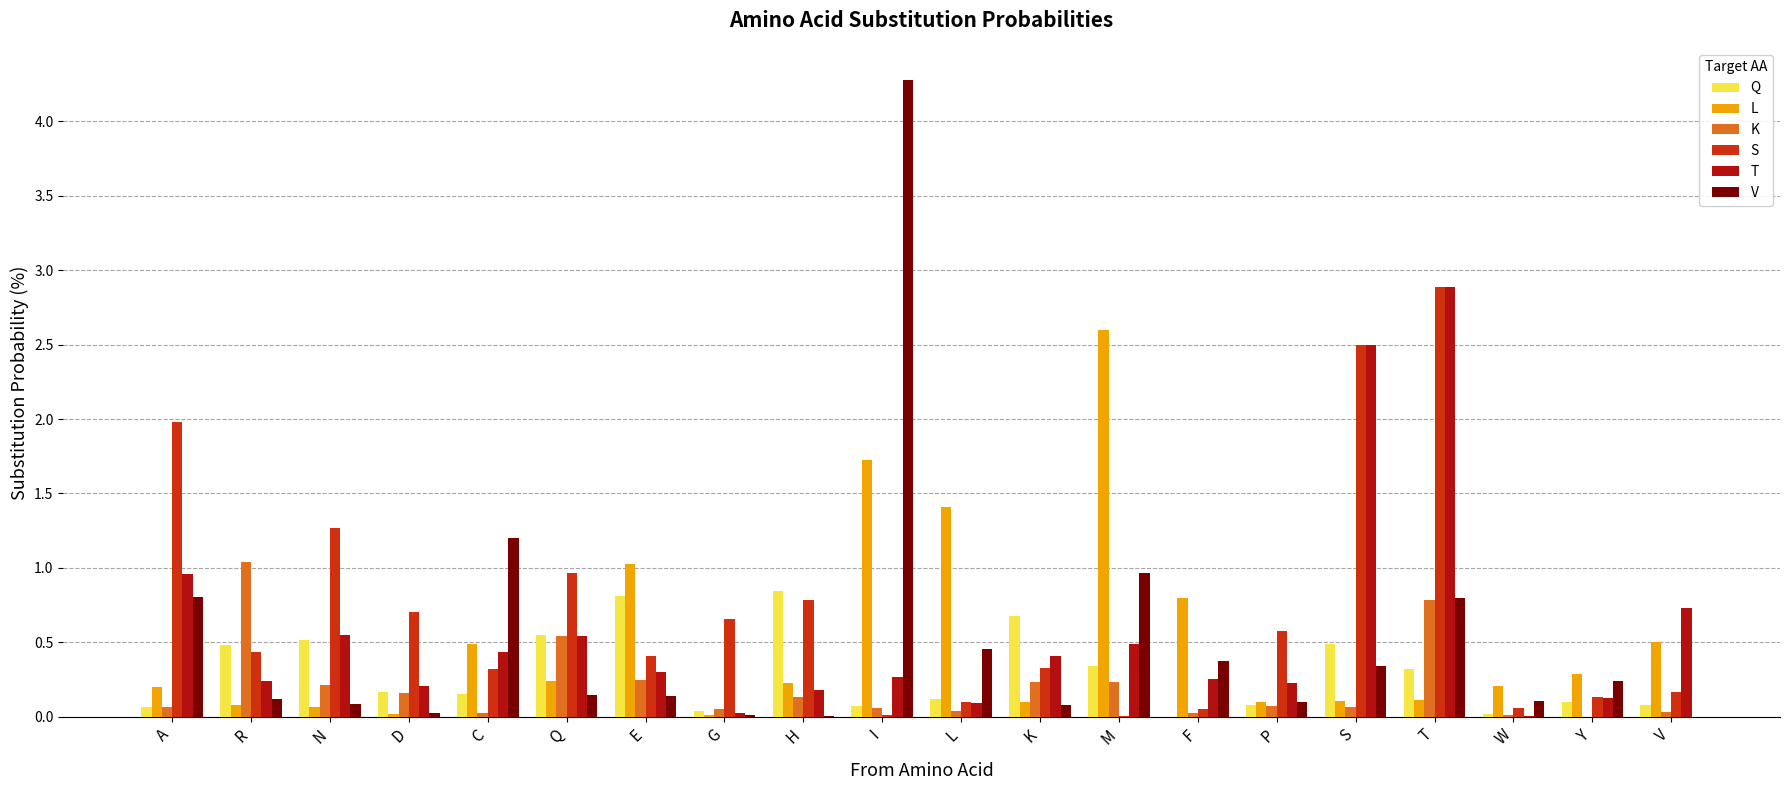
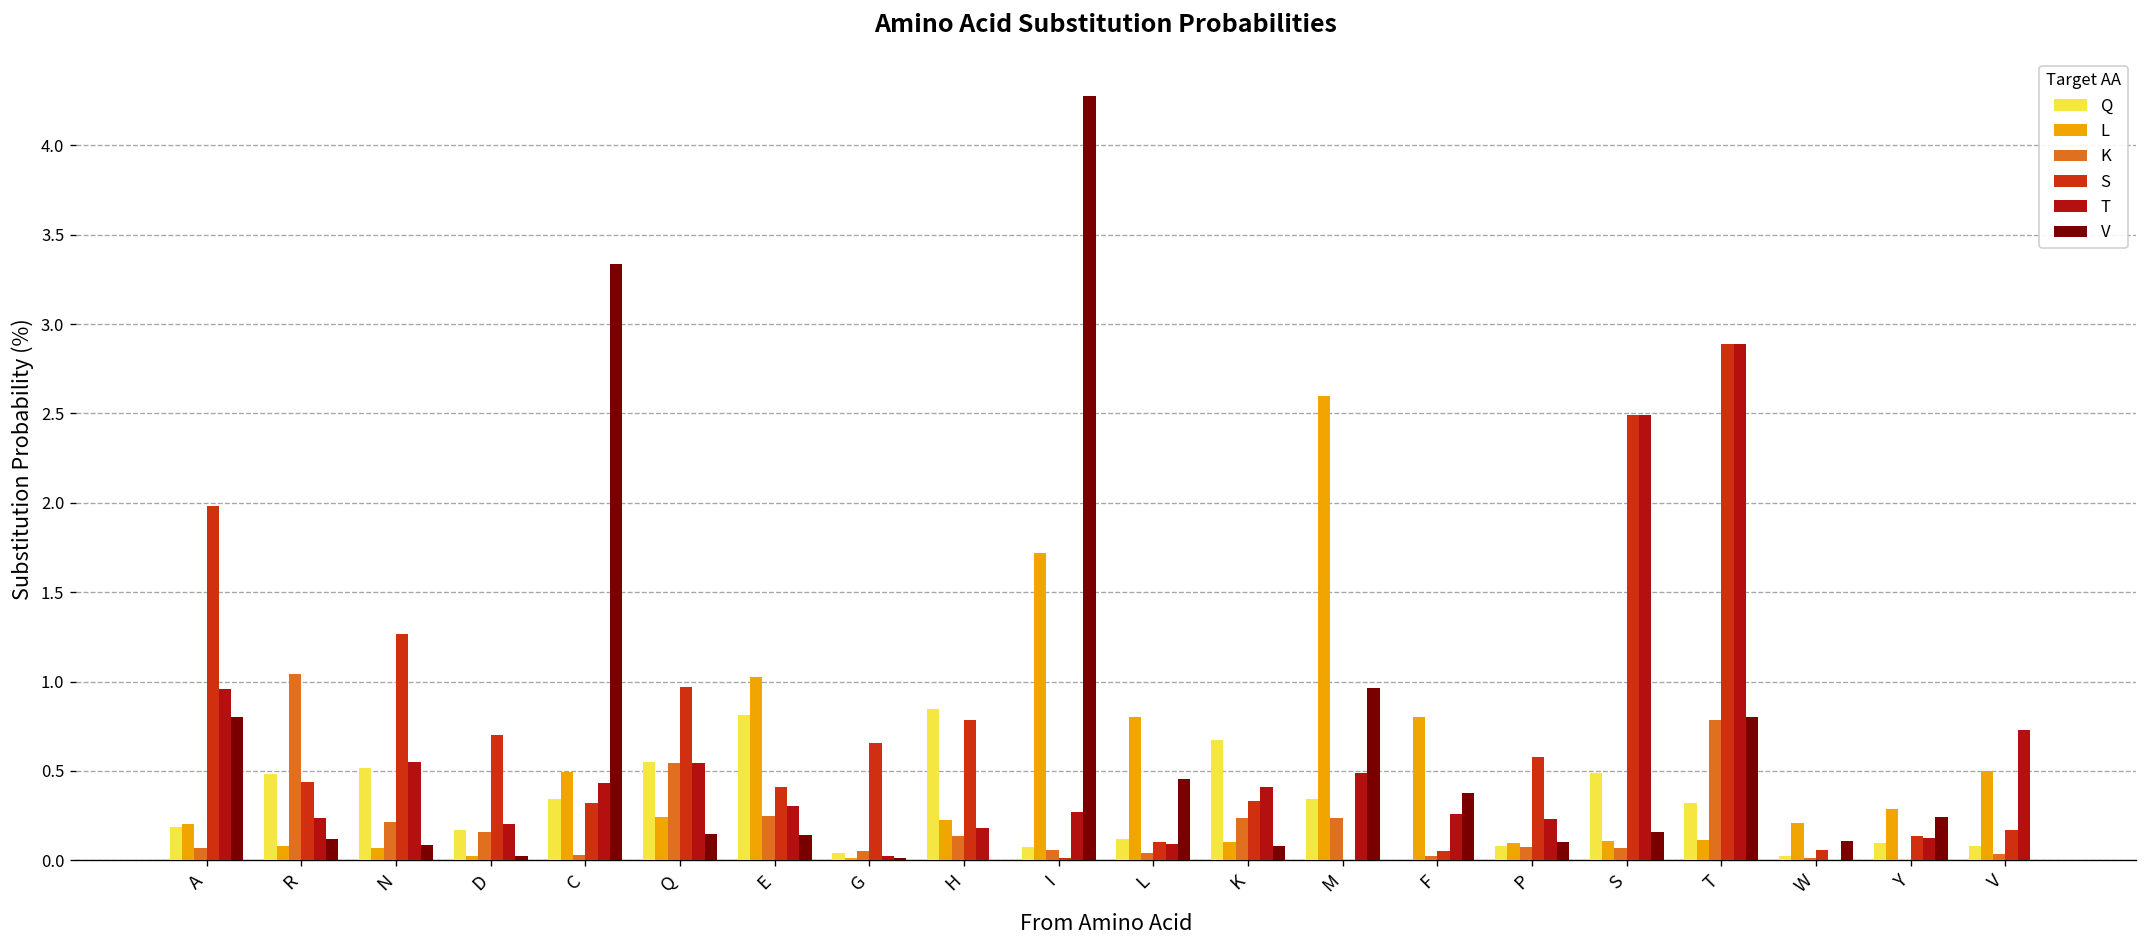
Q, A: 0.07 -> 0.19
Q, C: 0.15 -> 0.34
V, C: 1.20 -> 3.34
L, L: 1.41 -> 0.80
V, S: 0.34 -> 0.16
